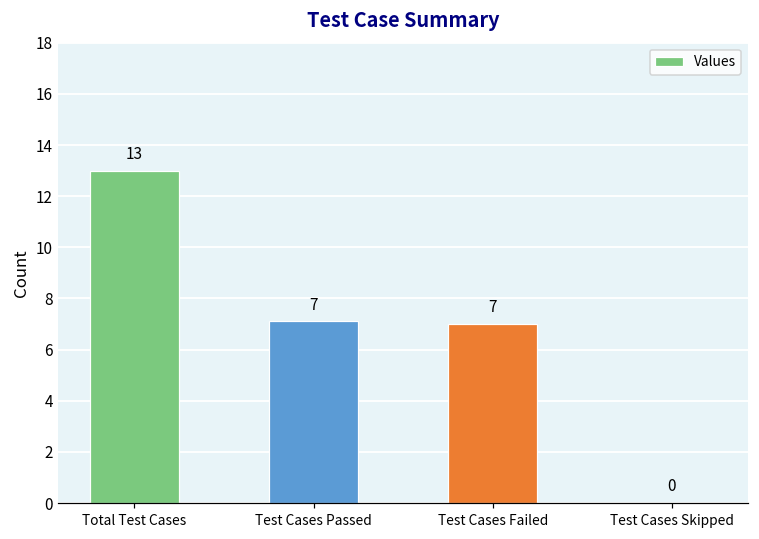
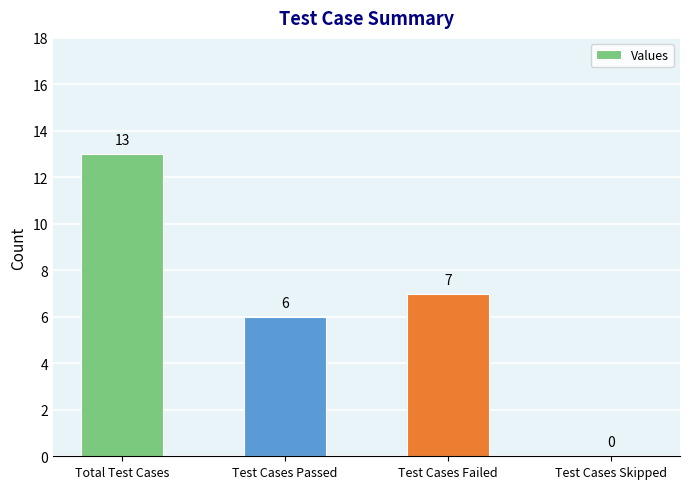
Test Cases Passed: 7 -> 6
